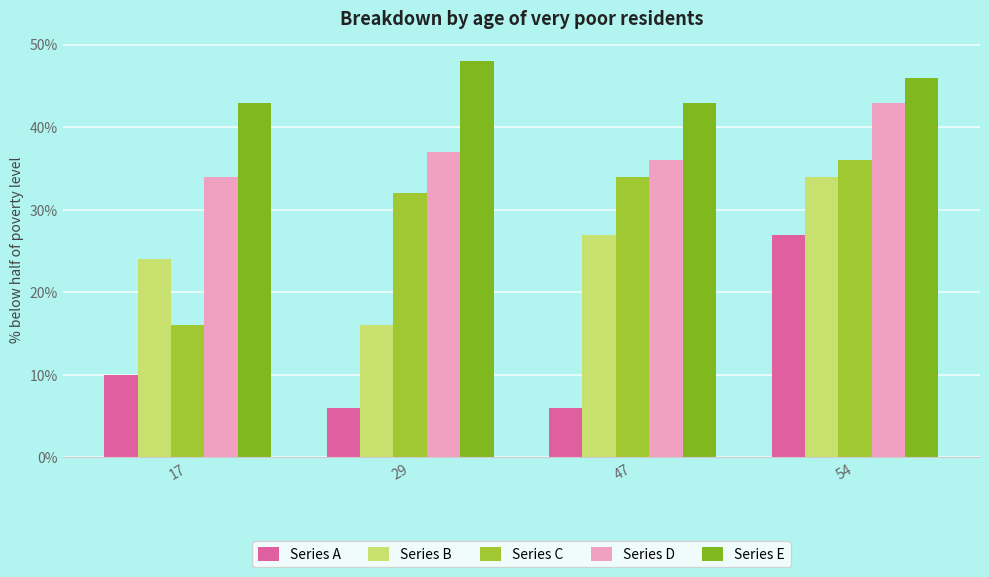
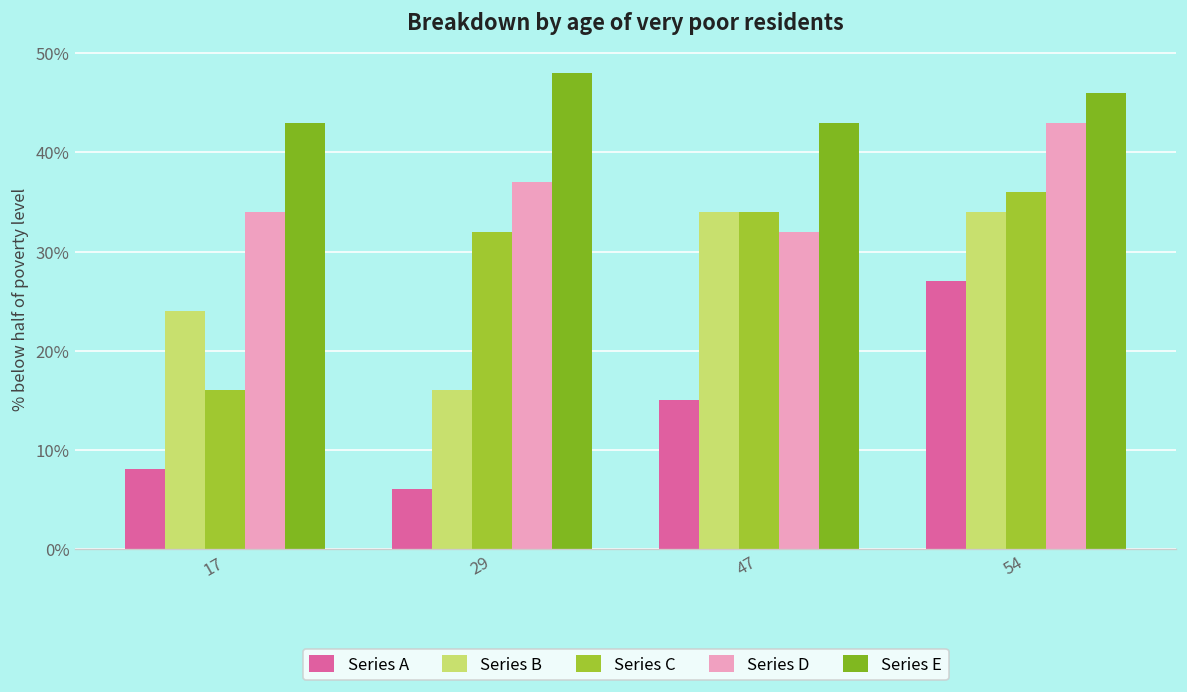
Series A, 17: 10% -> 8%
Series A, 47: 6% -> 15%
Series B, 47: 27% -> 34%
Series D, 47: 36% -> 32%
